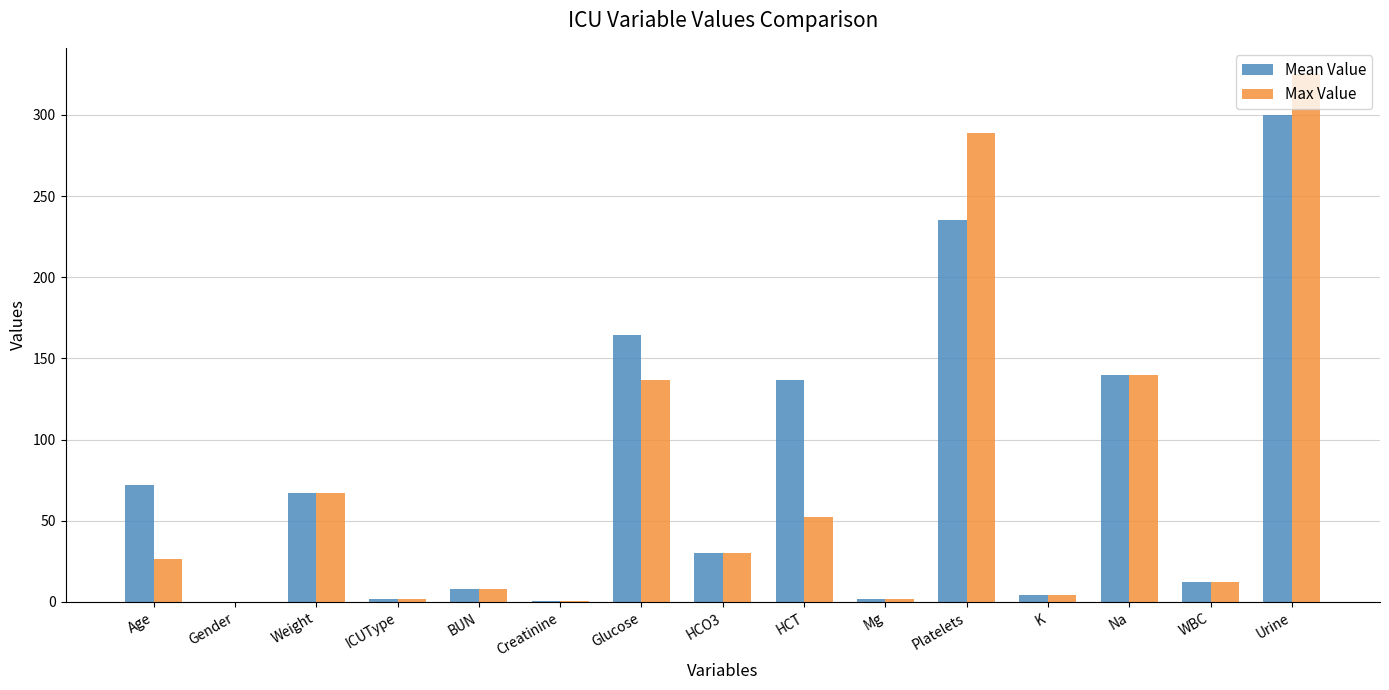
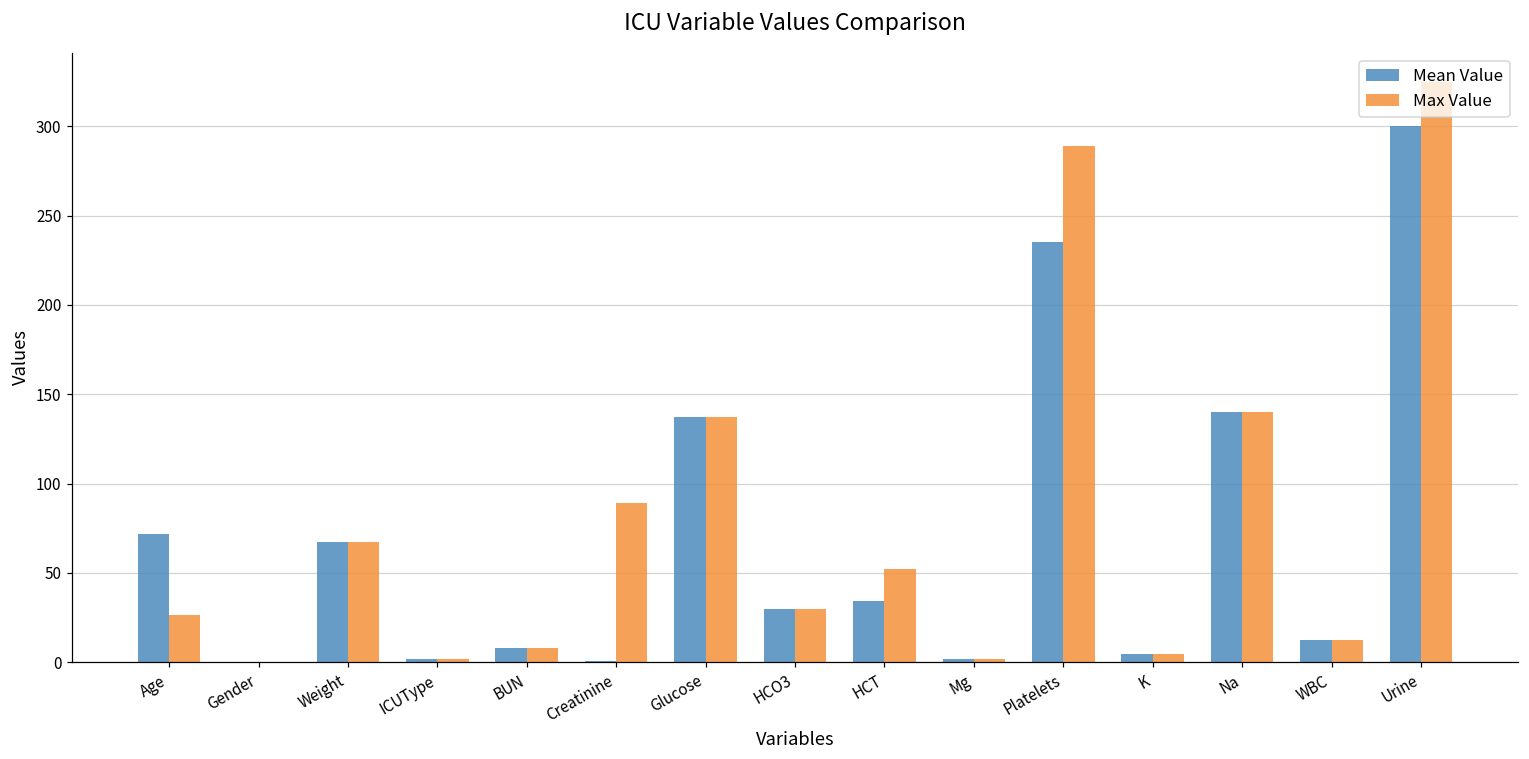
Max Value, Creatinine: 1 -> 89
Mean Value, Glucose: 164 -> 137
Mean Value, HCT: 137 -> 34
